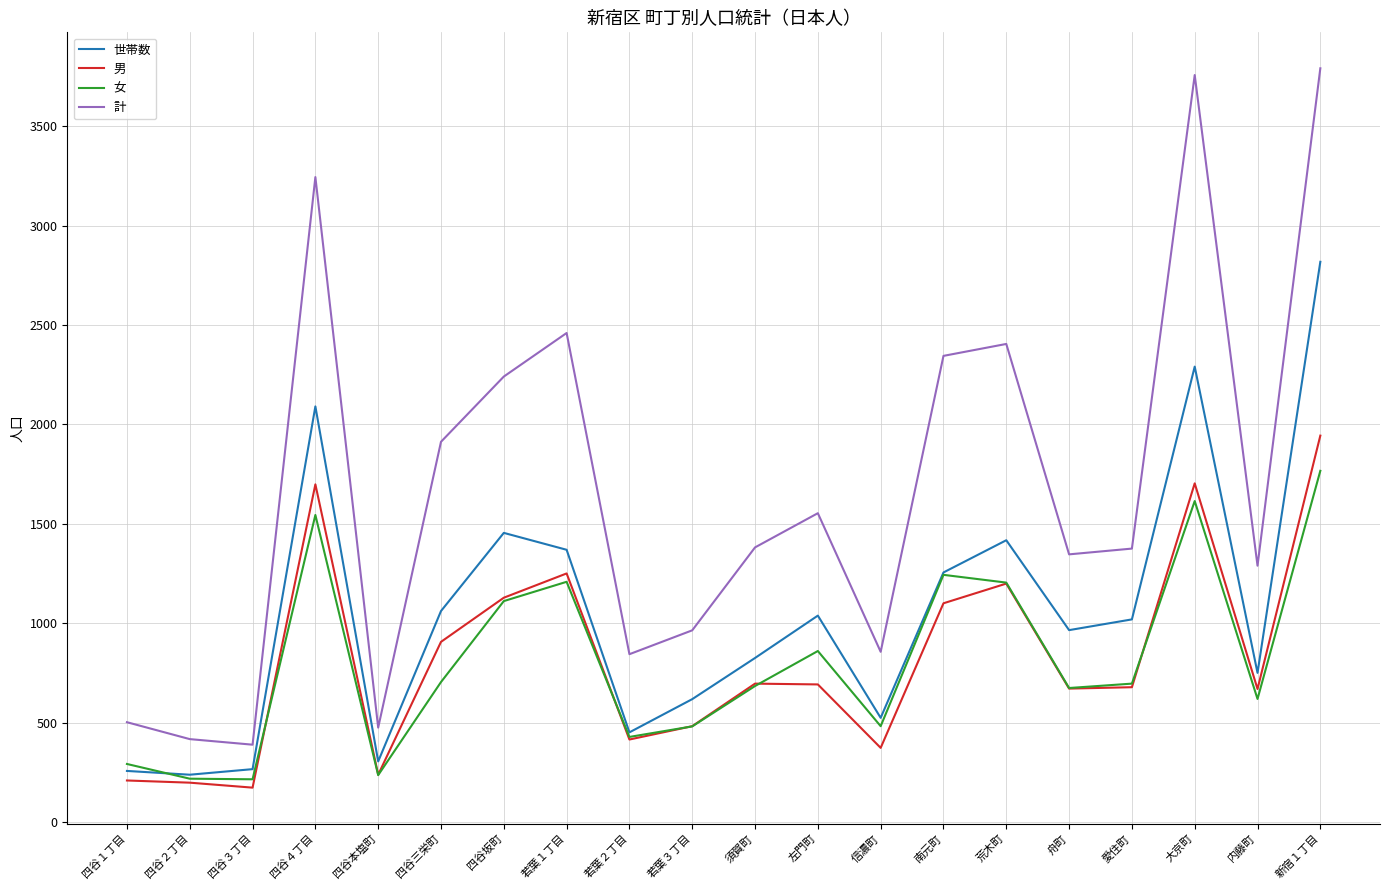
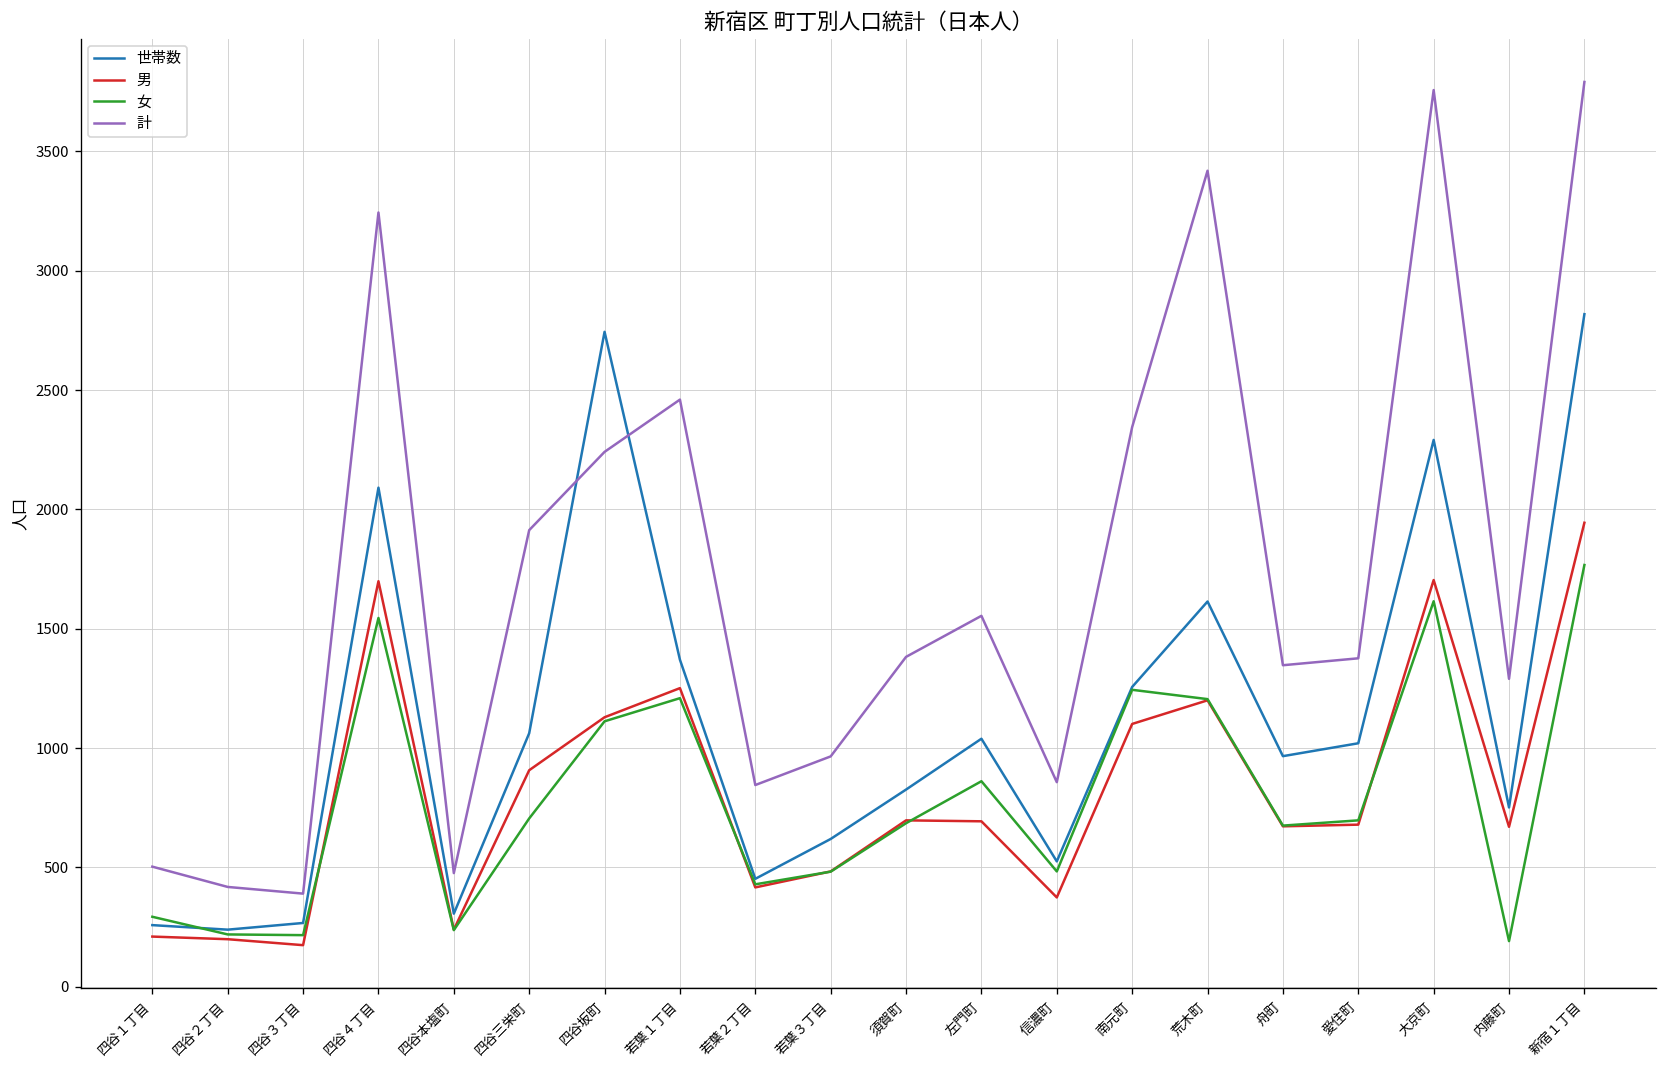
世帯数, 四谷坂町: 1460 -> 2740
世帯数, 荒木町: 1420 -> 1610
計, 荒木町: 2410 -> 3420
女, 内藤町: 620 -> 190
